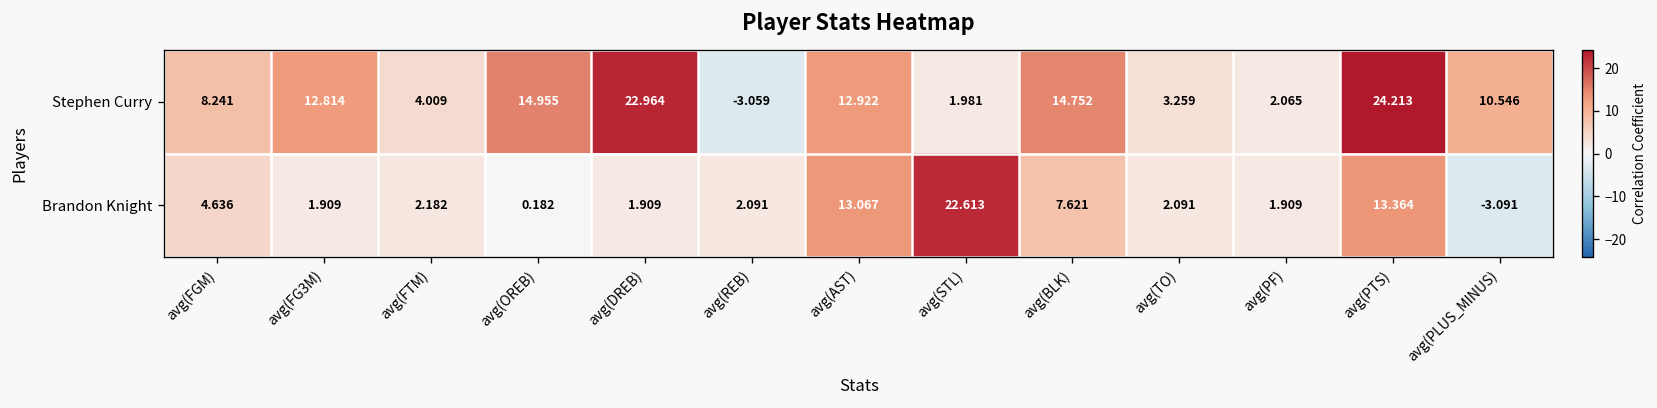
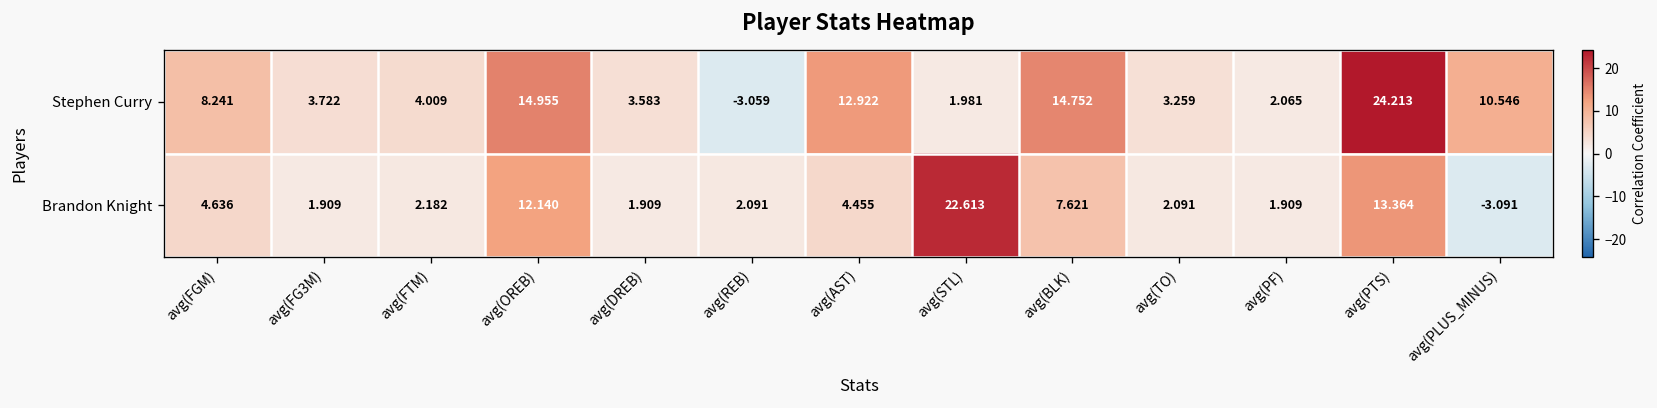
Stephen Curry, avg(FG3M): 12.814 -> 3.722
Stephen Curry, avg(DREB): 22.964 -> 3.583
Brandon Knight, avg(OREB): 0.182 -> 12.140
Brandon Knight, avg(AST): 13.067 -> 4.455
